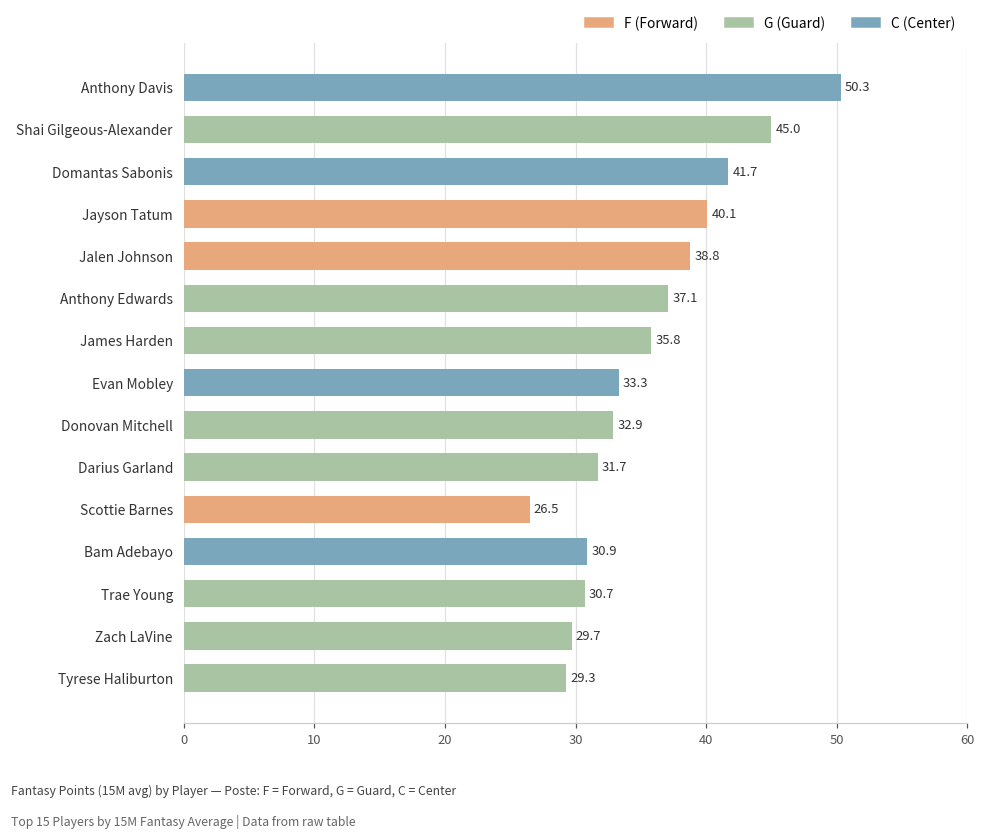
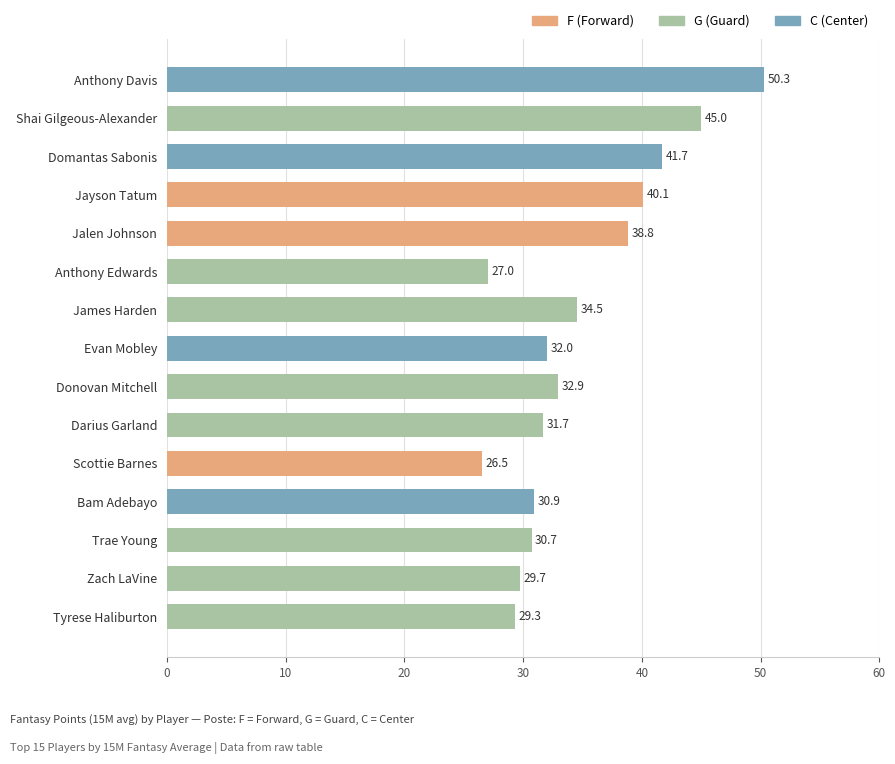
Anthony Edwards: 37.1 -> 27.0
James Harden: 35.8 -> 34.5
Evan Mobley: 33.3 -> 32.0
